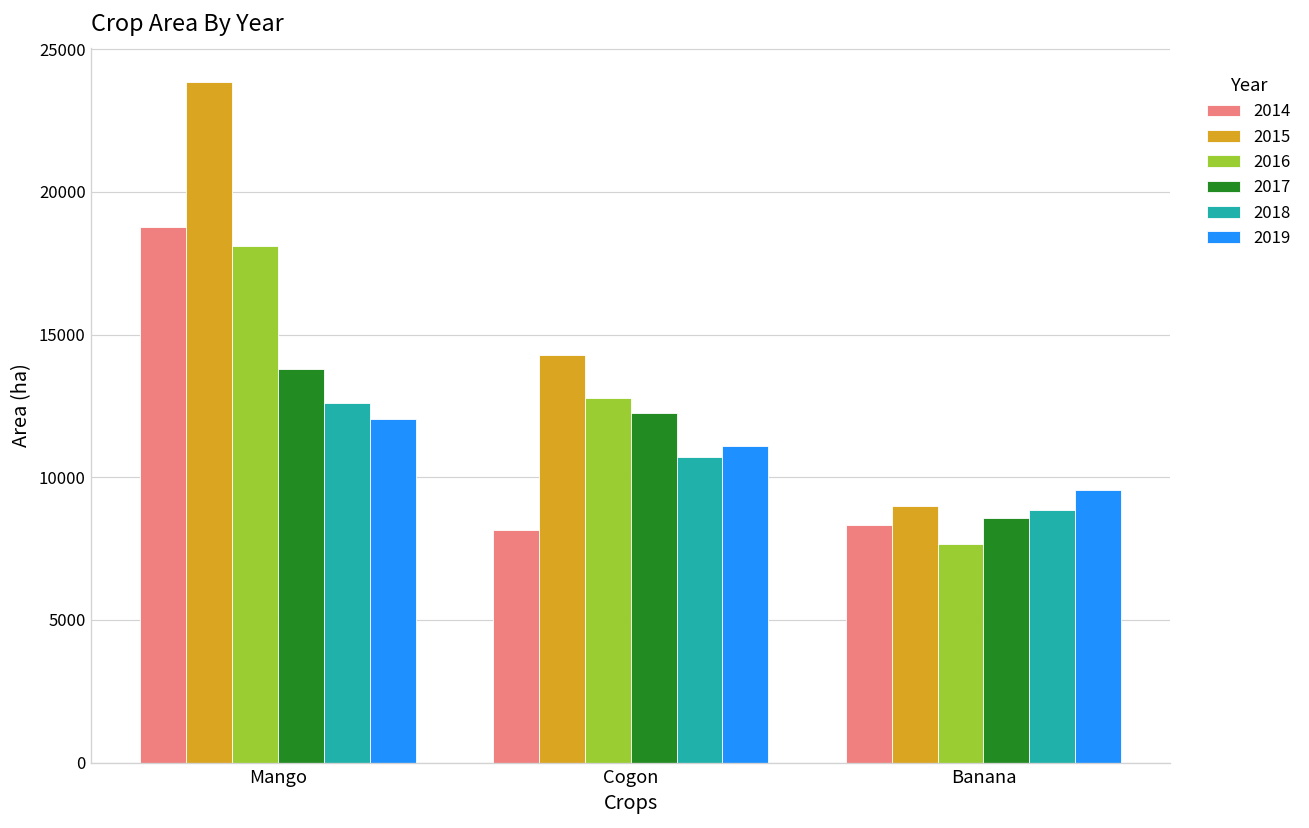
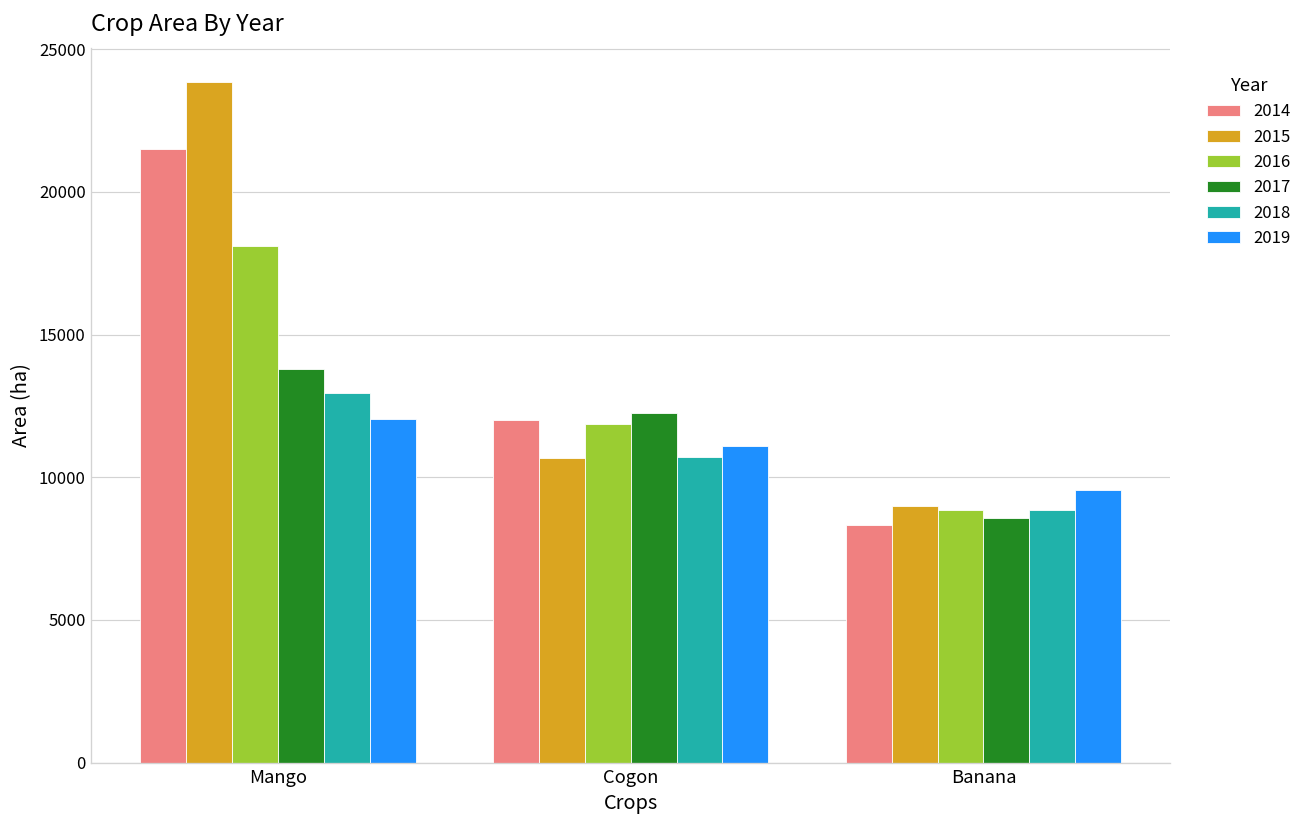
2014, Mango: 18800 -> 21500
2018, Mango: 12600 -> 12900
2014, Cogon: 8100 -> 12000
2015, Cogon: 14300 -> 10700
2016, Cogon: 12800 -> 11900
2016, Banana: 7700 -> 8800
